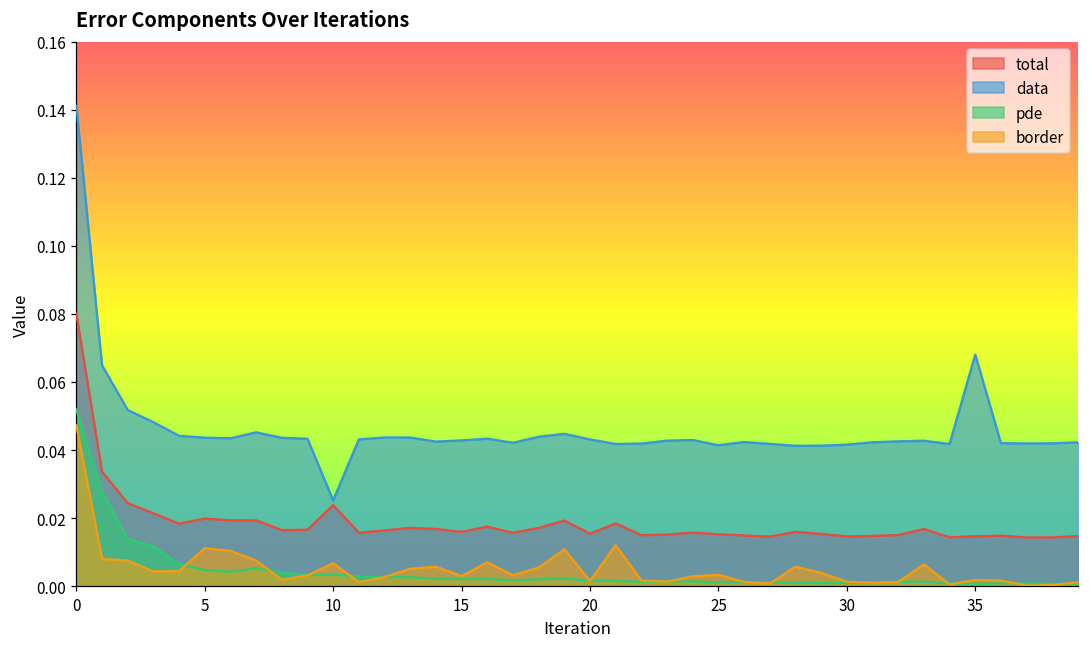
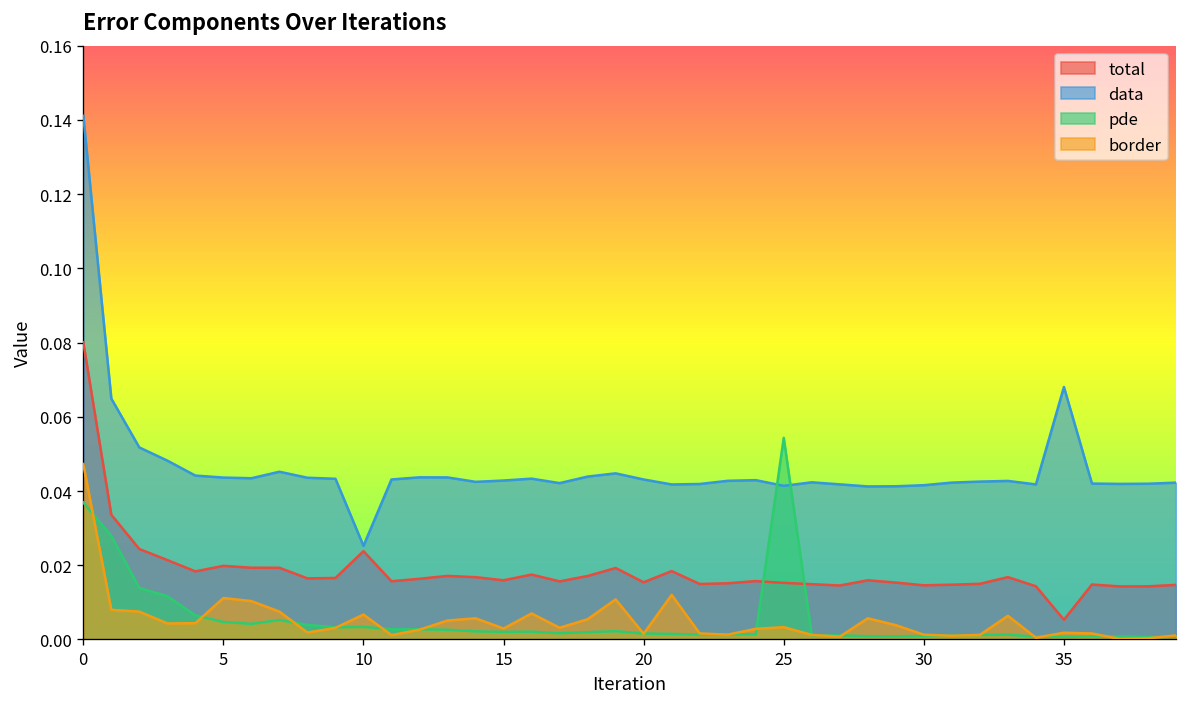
pde, 0: 0.052 -> 0.037
pde, 25: 0.001 -> 0.054
total, 35: 0.015 -> 0.005
